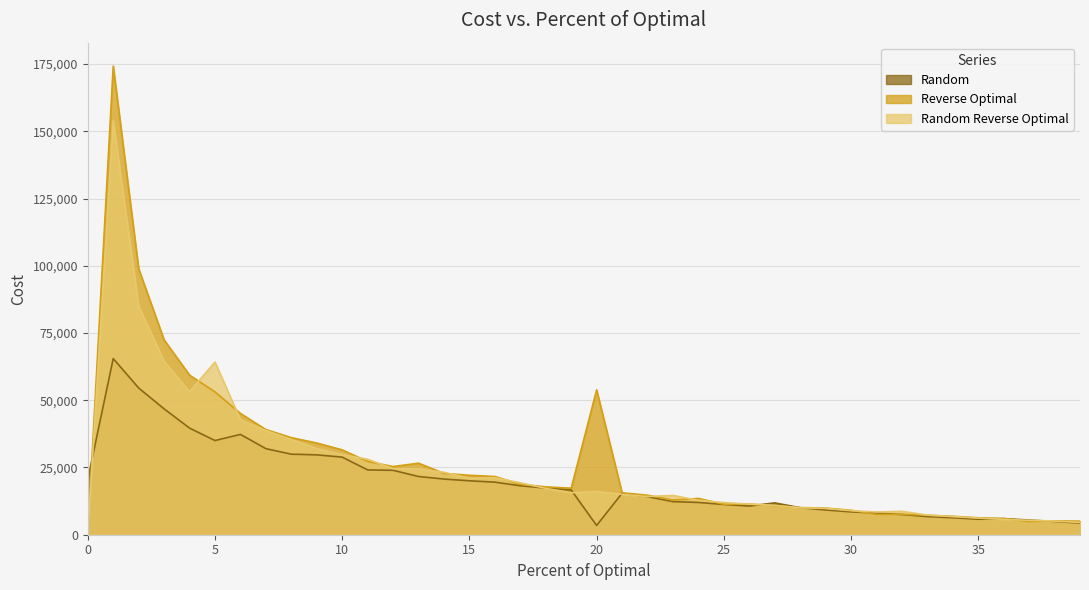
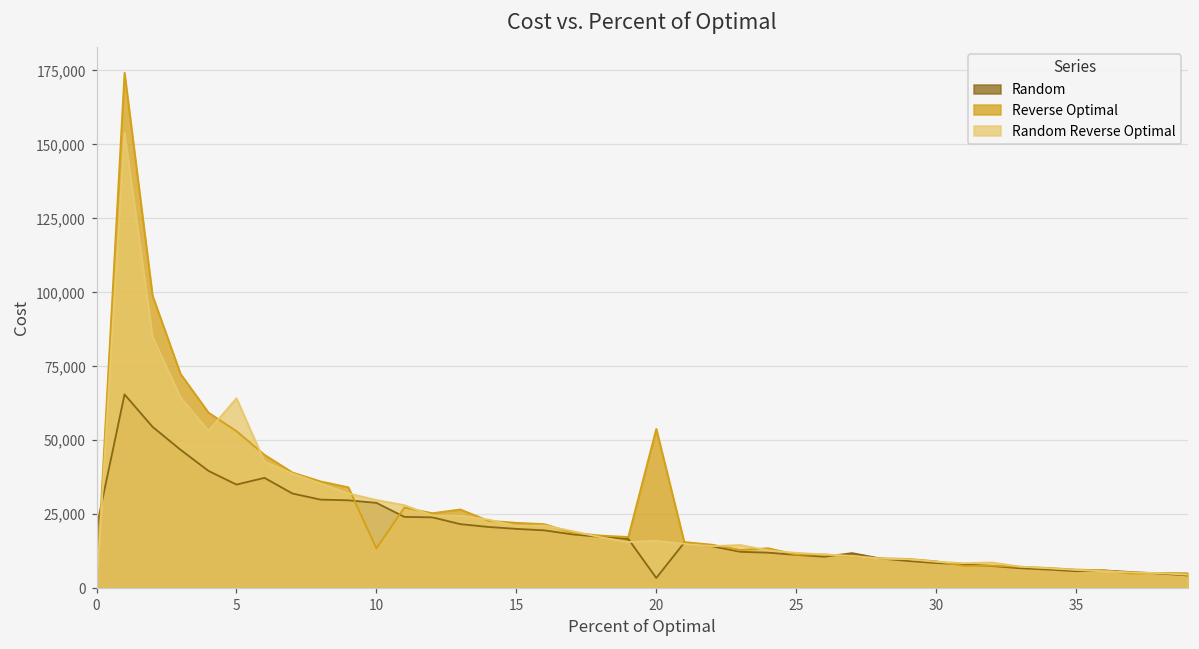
Reverse Optimal, 10: 32,000 -> 13,000
